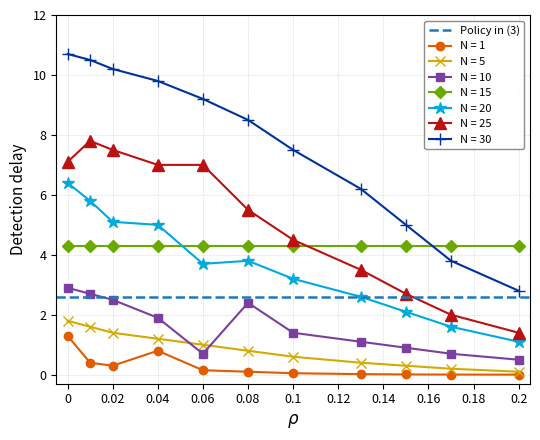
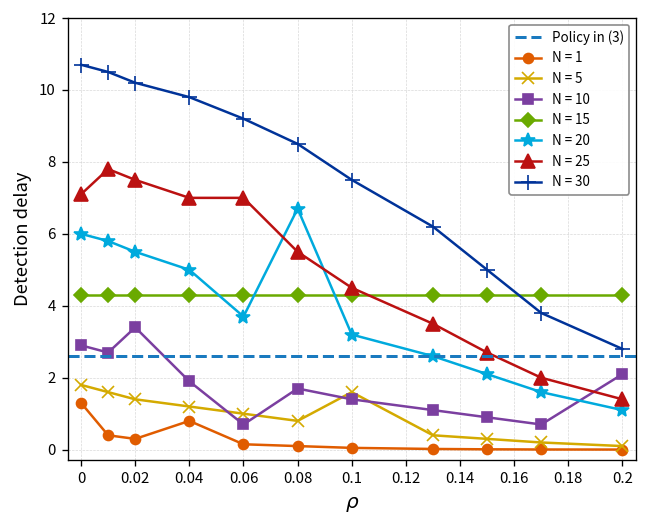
N = 20, 0: 6.4 -> 6.0
N = 10, 0.02: 2.5 -> 3.4
N = 20, 0.02: 5.1 -> 5.5
N = 10, 0.08: 2.4 -> 1.7
N = 20, 0.08: 3.8 -> 6.7
N = 5, 0.1: 0.6 -> 1.6
N = 10, 0.2: 0.5 -> 2.1
